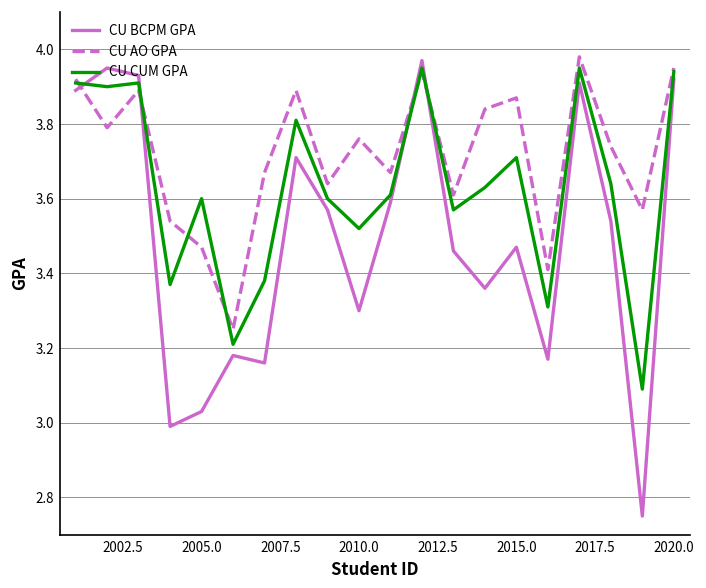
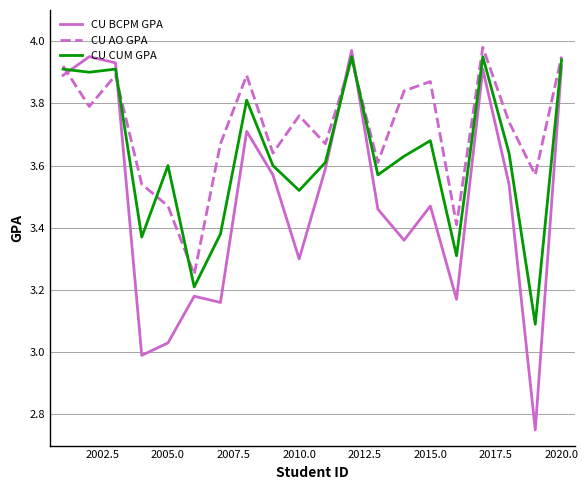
CU CUM GPA, 2015.0: 3.71 -> 3.68
